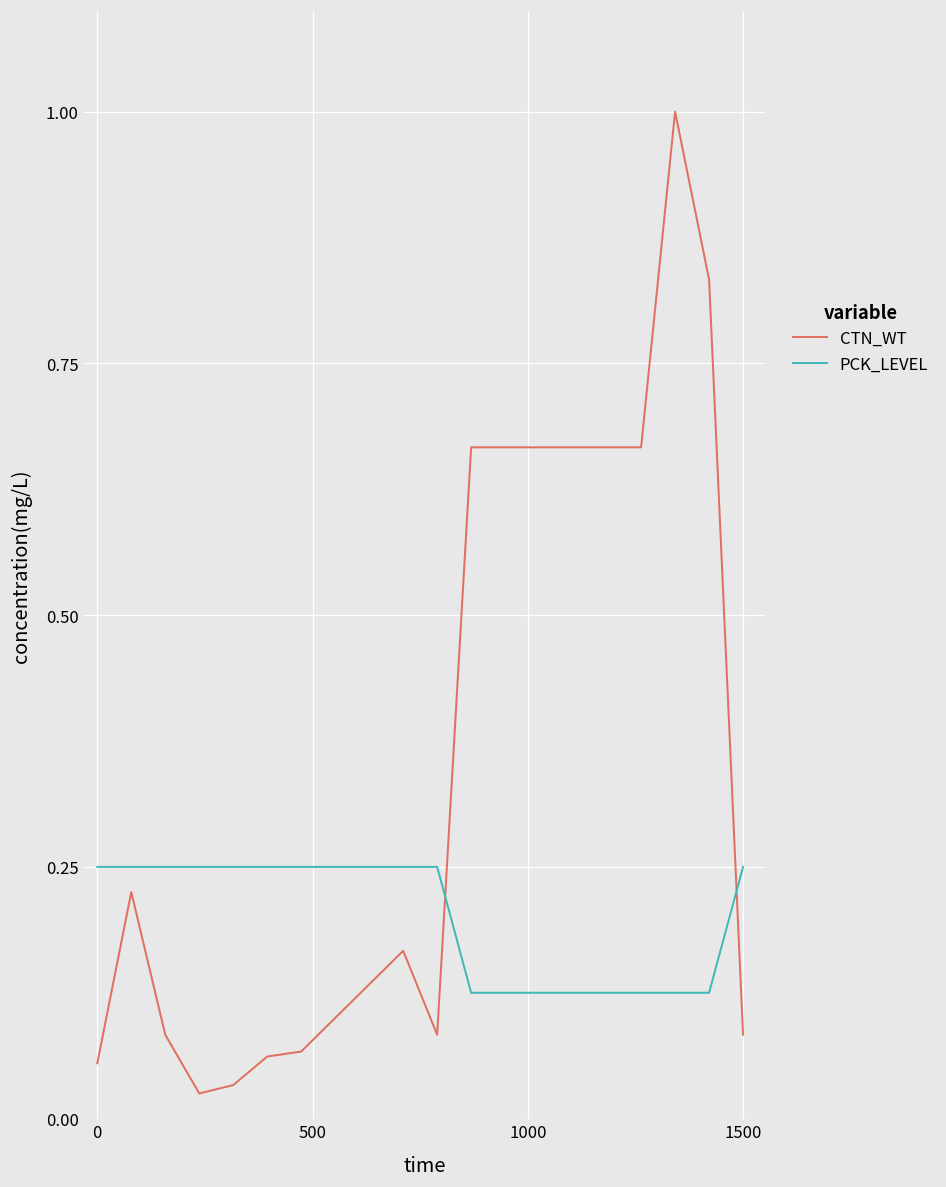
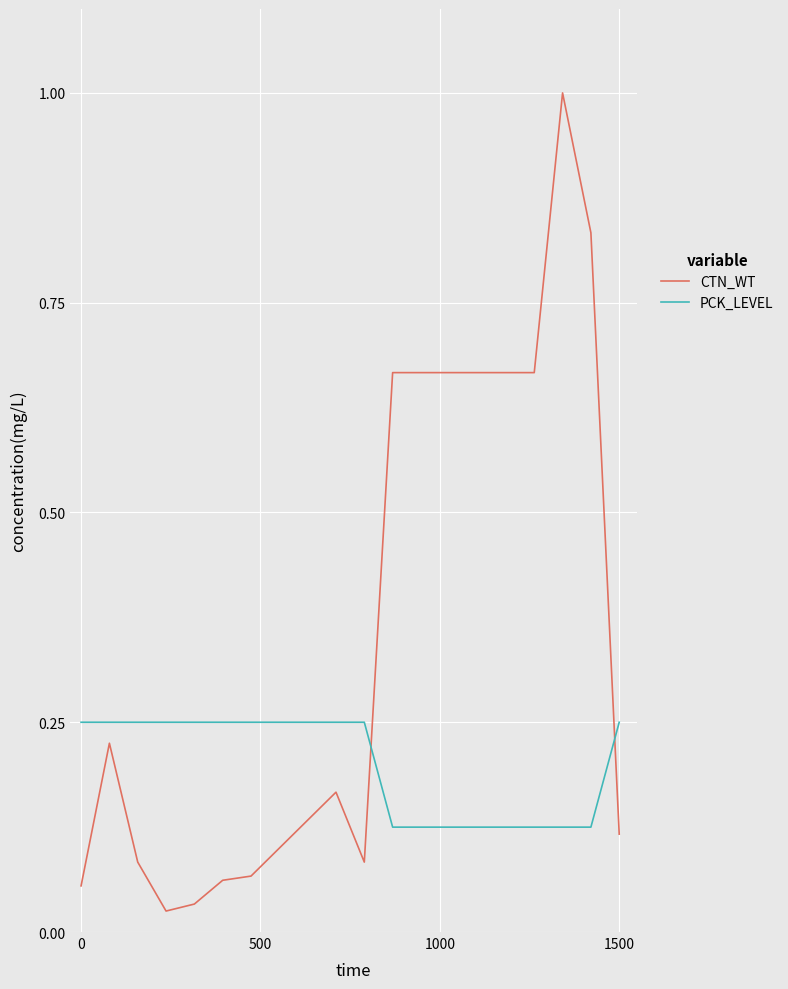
CTN_WT, 1500: 0.08 -> 0.12
